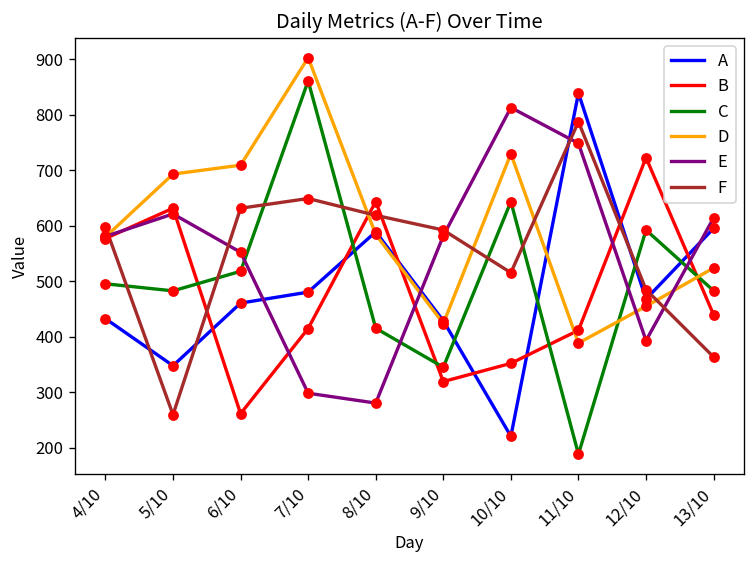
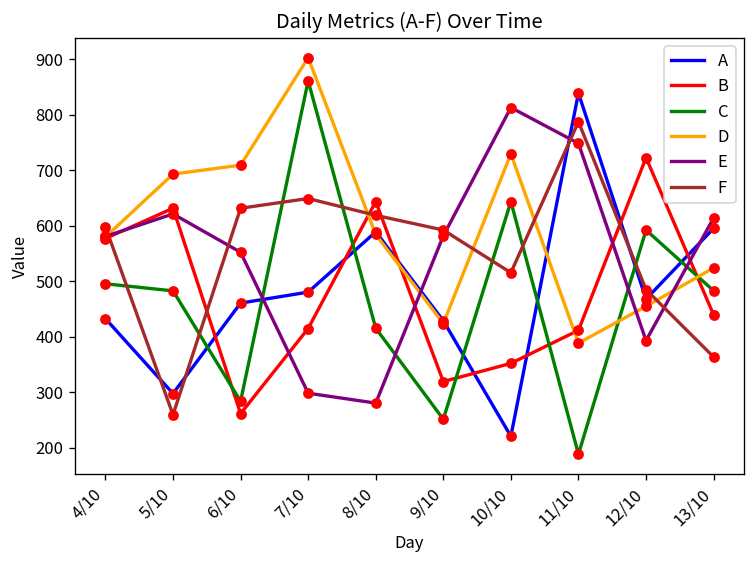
A, 5/10: 350 -> 300
C, 6/10: 520 -> 280
C, 9/10: 350 -> 250
